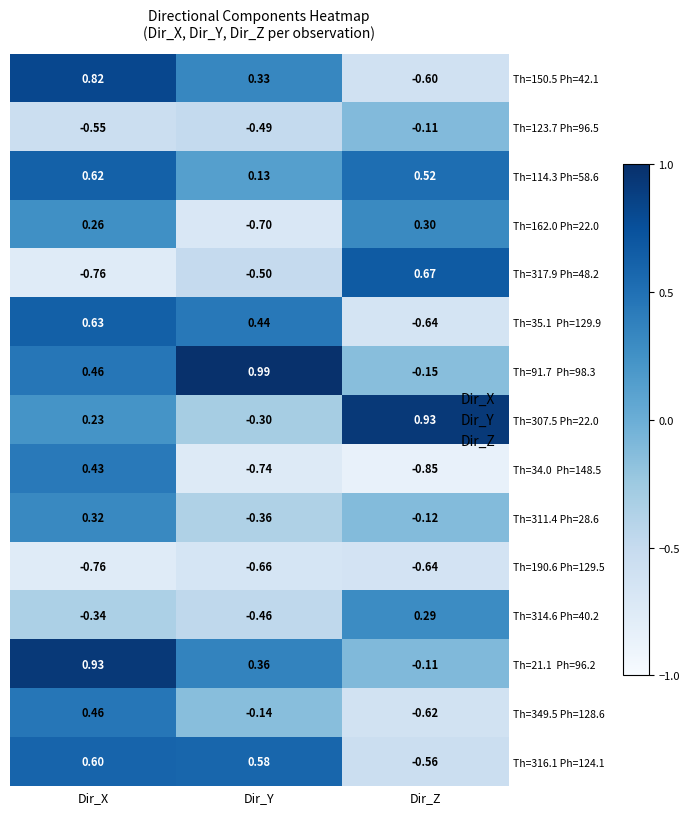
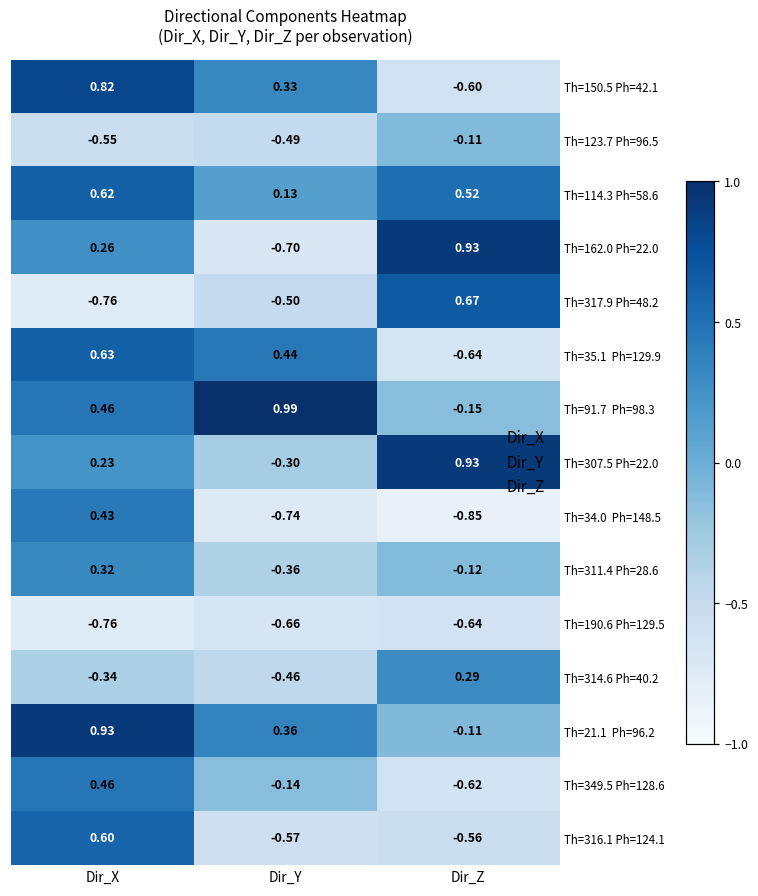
Th=162.0 Ph=22.0, Dir_Z: 0.30 -> 0.93
Th=316.1 Ph=124.1, Dir_Y: 0.58 -> -0.57
